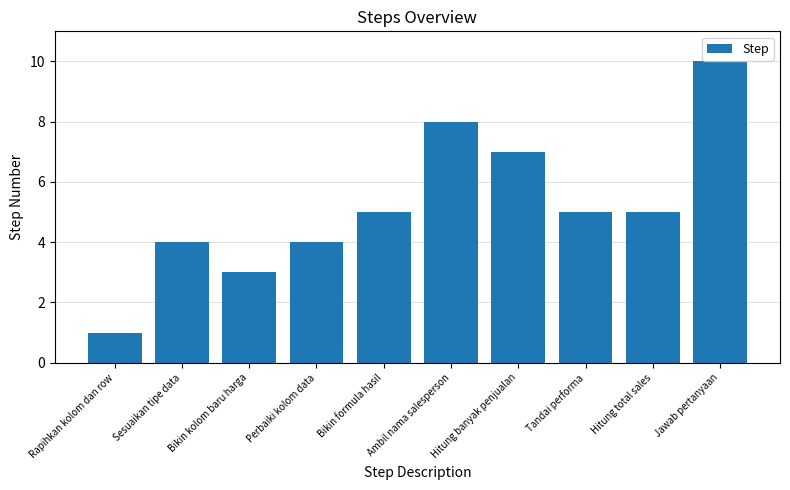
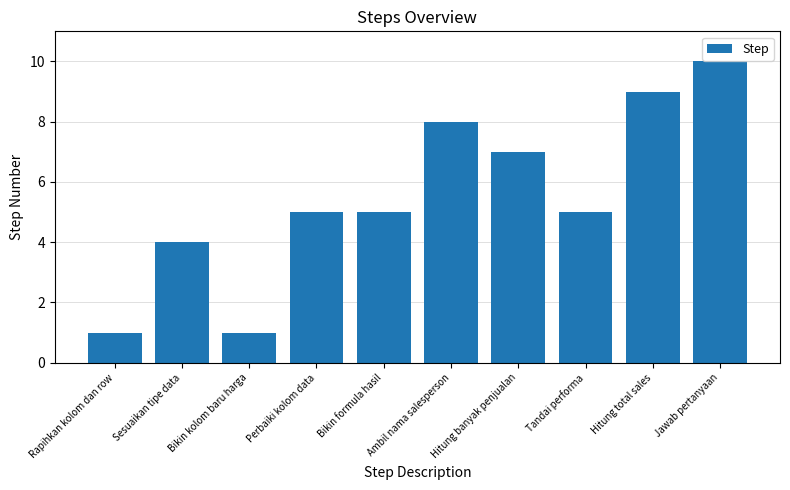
Bikin kolom baru harga: 3 -> 1
Perbaiki kolom data: 4 -> 5
Hitung total sales: 5 -> 9
